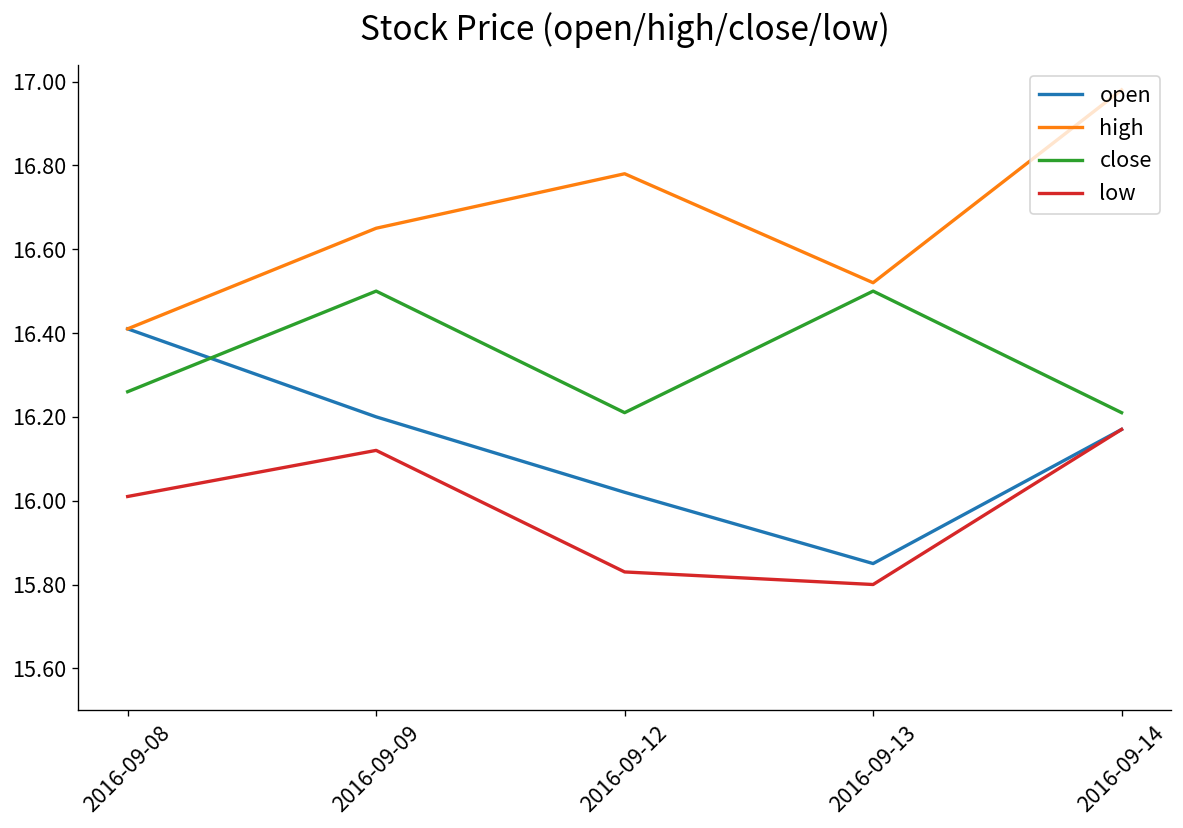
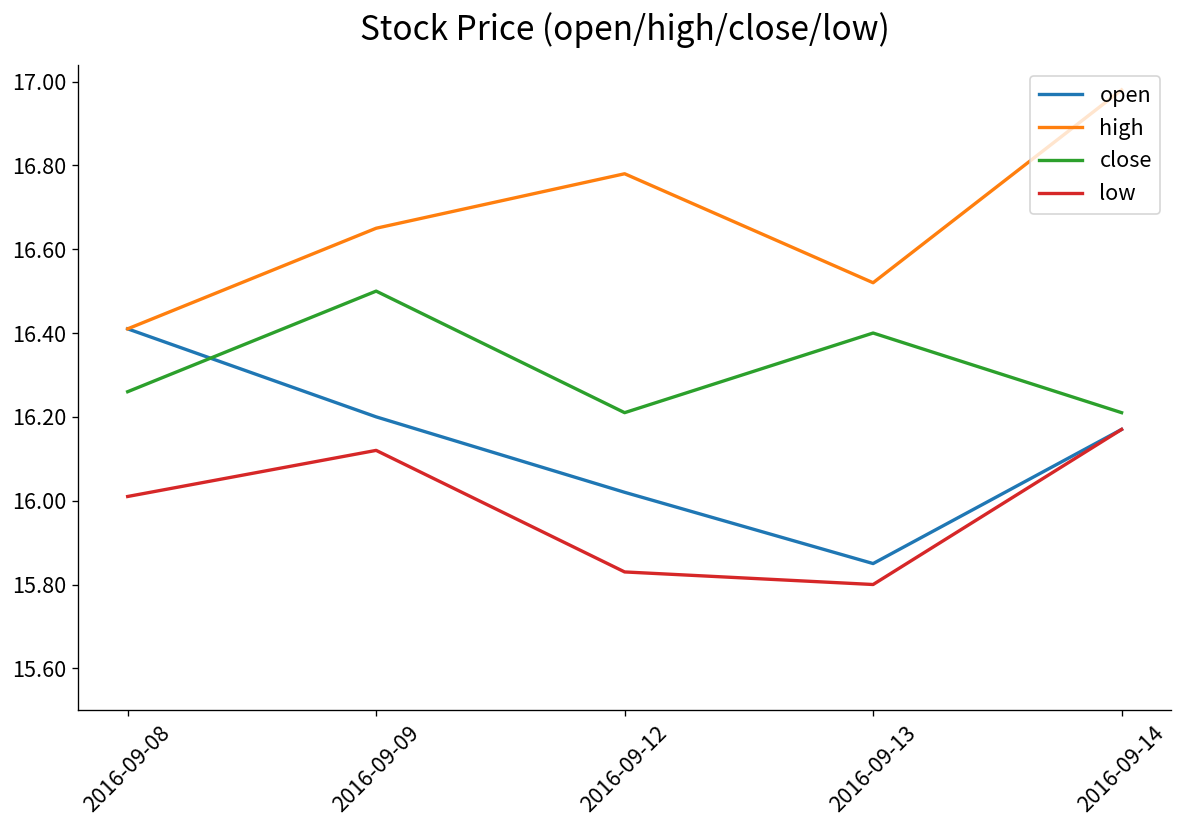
close, 2016-09-13: 16.5 -> 16.4
